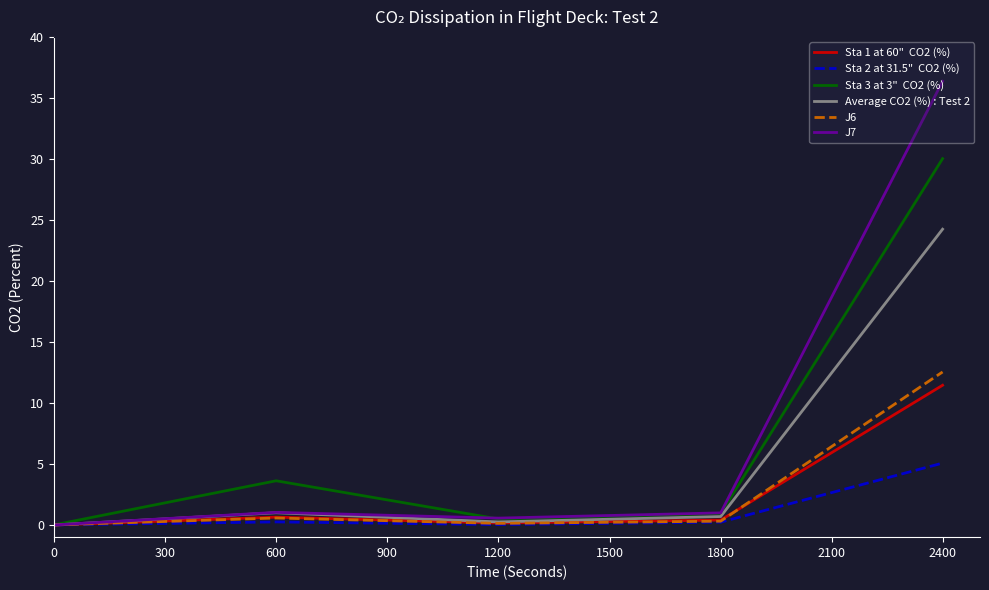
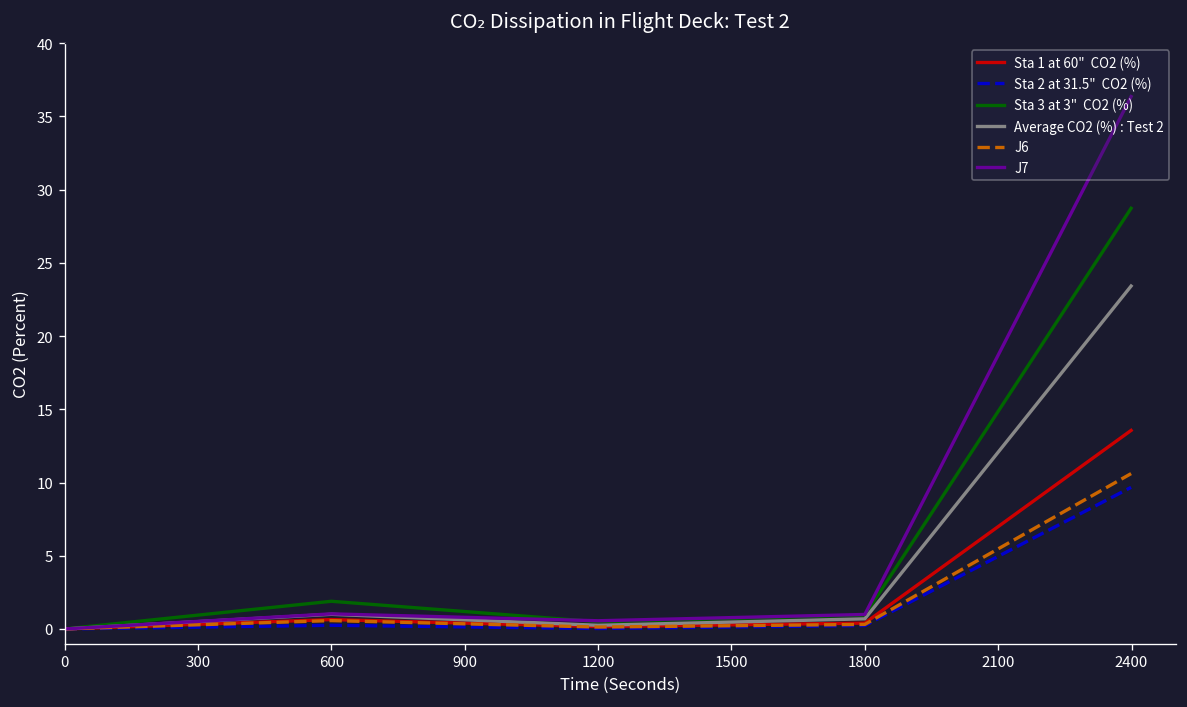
Sta 3 at 3" CO2 (%), 600: 3.6 -> 1.9
Sta 1 at 60" CO2 (%), 2400: 11.5 -> 13.6
Sta 2 at 31.5" CO2 (%), 2400: 5.1 -> 9.7
Sta 3 at 3" CO2 (%), 2400: 30.0 -> 28.7
Average CO2 (%) : Test 2, 2400: 24.2 -> 23.4
J6, 2400: 12.5 -> 10.6
